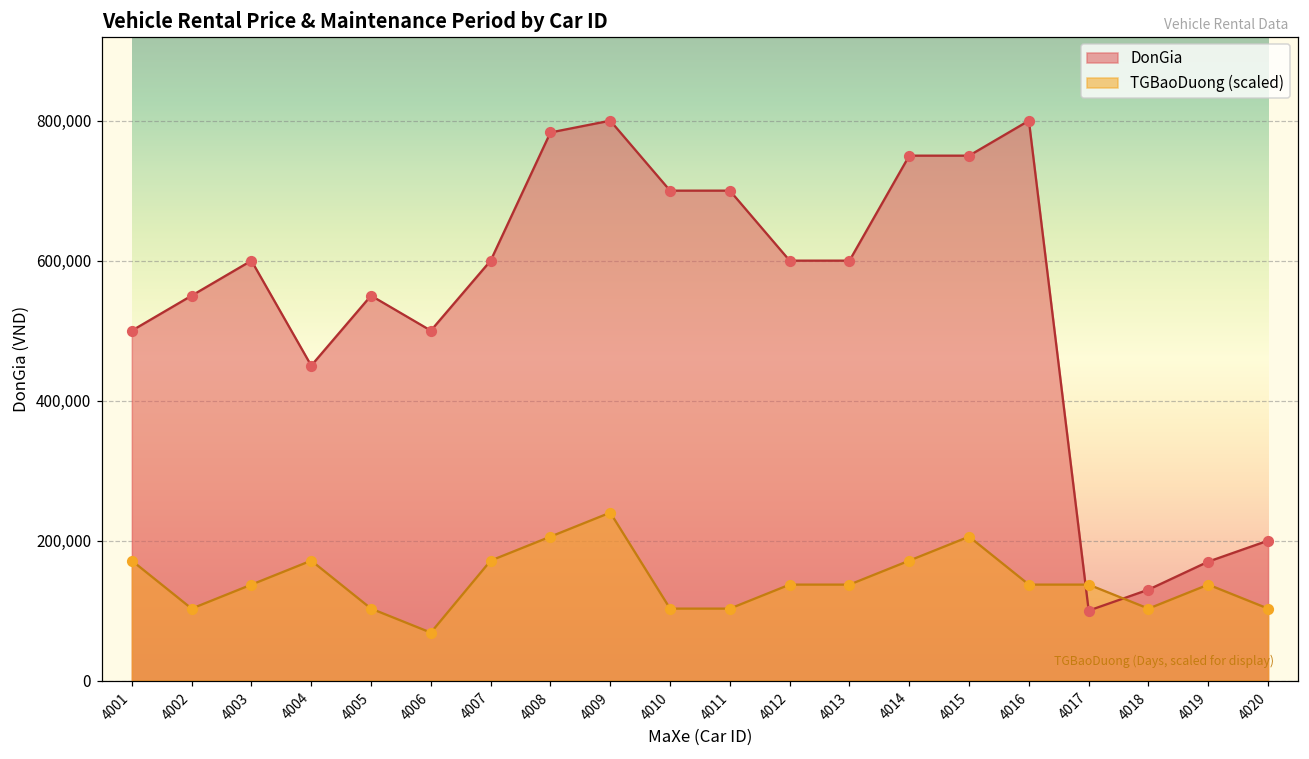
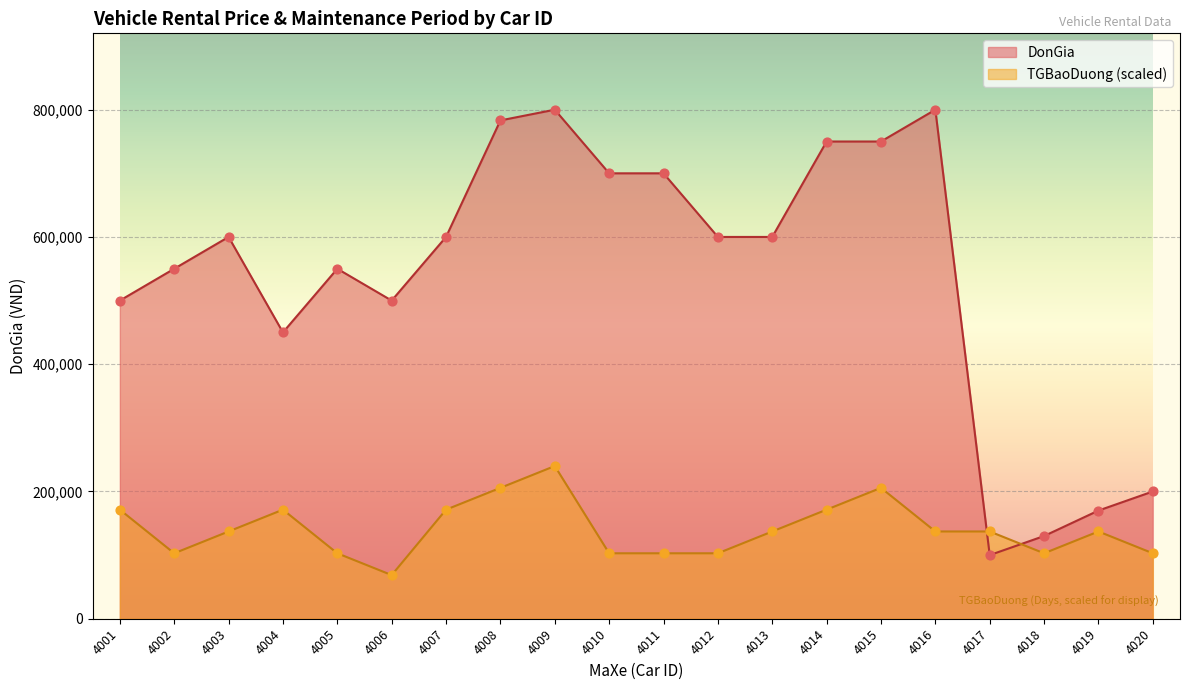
TGBaoDuong (scaled), 4012: 140,000 -> 100,000
